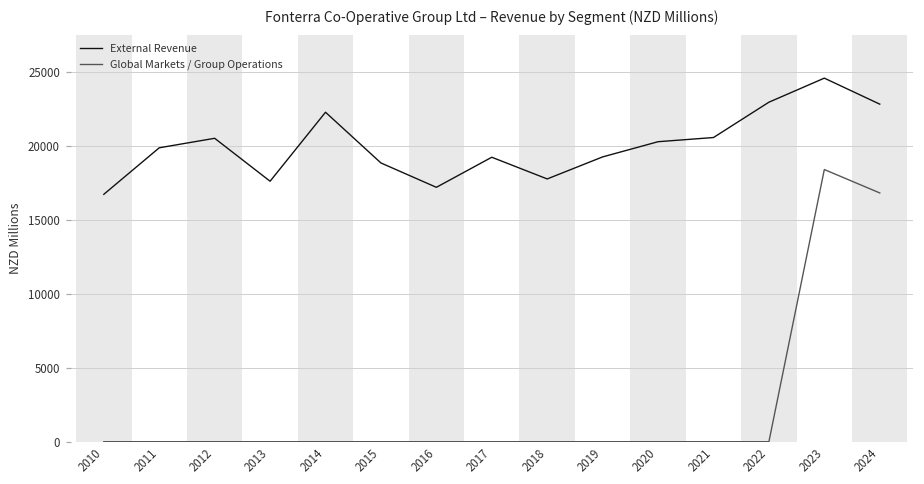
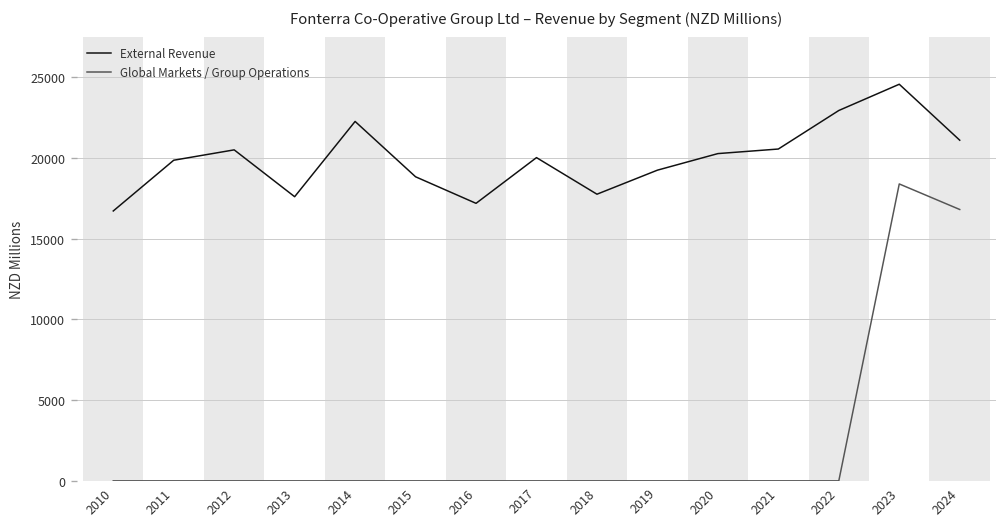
External Revenue, 2017: 19200 -> 20000
External Revenue, 2024: 22800 -> 21100
